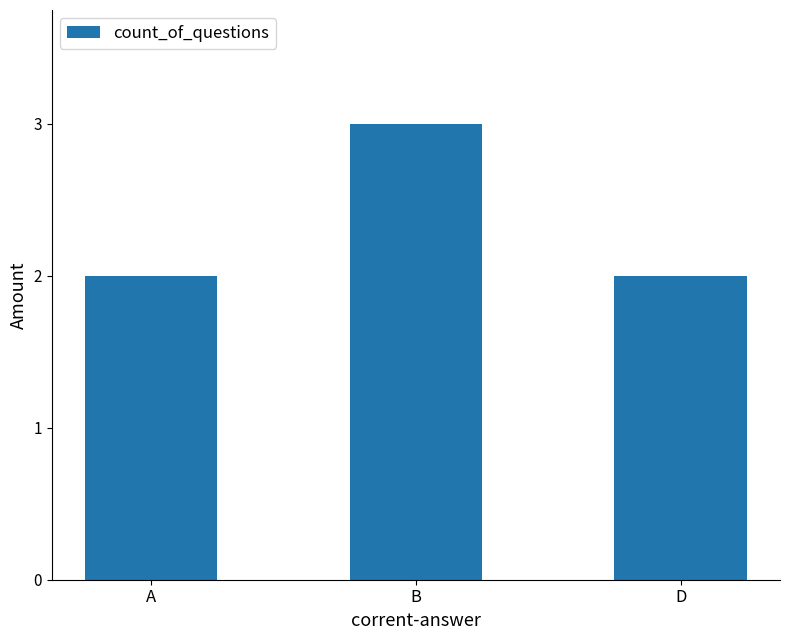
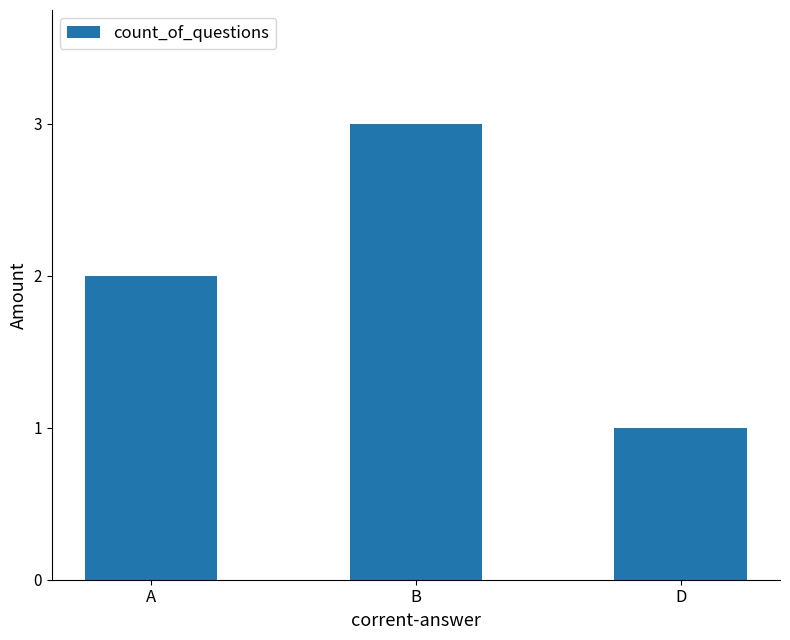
D: 2 -> 1
